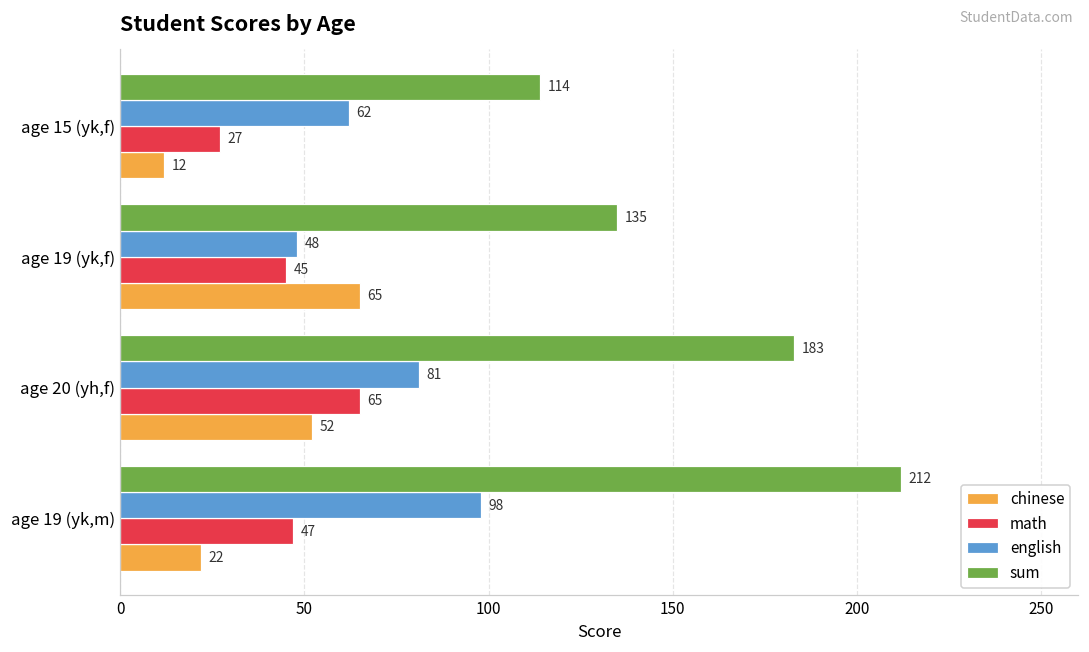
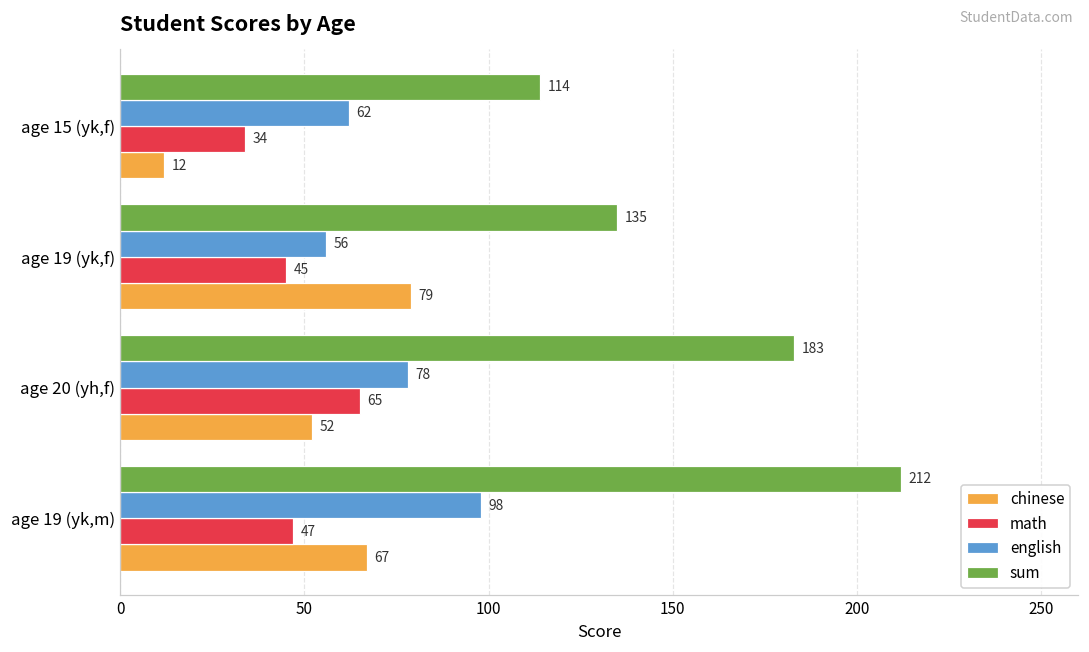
math, age 15 (yk,f): 27 -> 34
english, age 19 (yk,f): 48 -> 56
chinese, age 19 (yk,f): 65 -> 79
english, age 20 (yh,f): 81 -> 78
chinese, age 19 (yk,m): 22 -> 67
